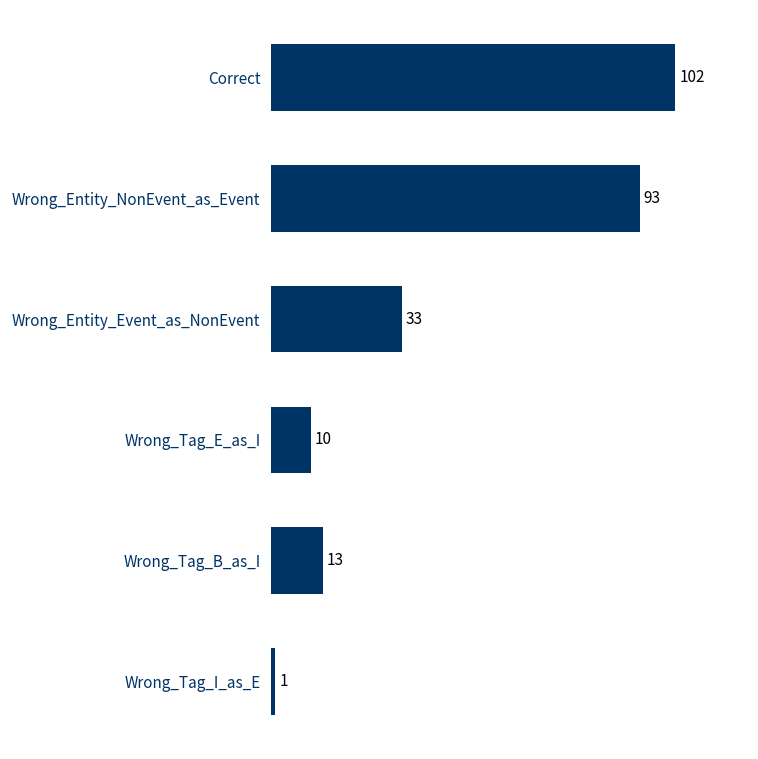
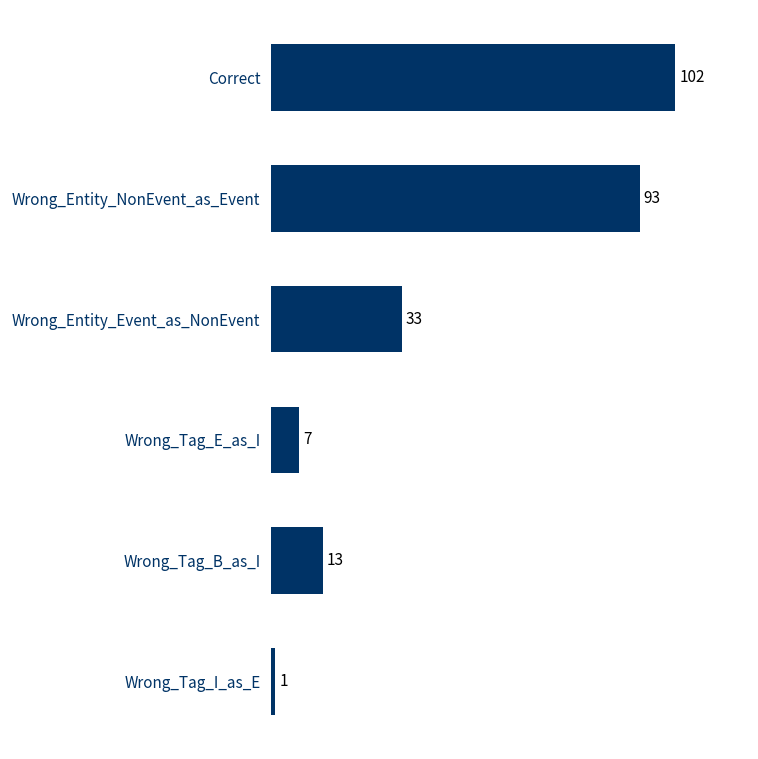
Wrong_Tag_E_as_I: 10 -> 7
